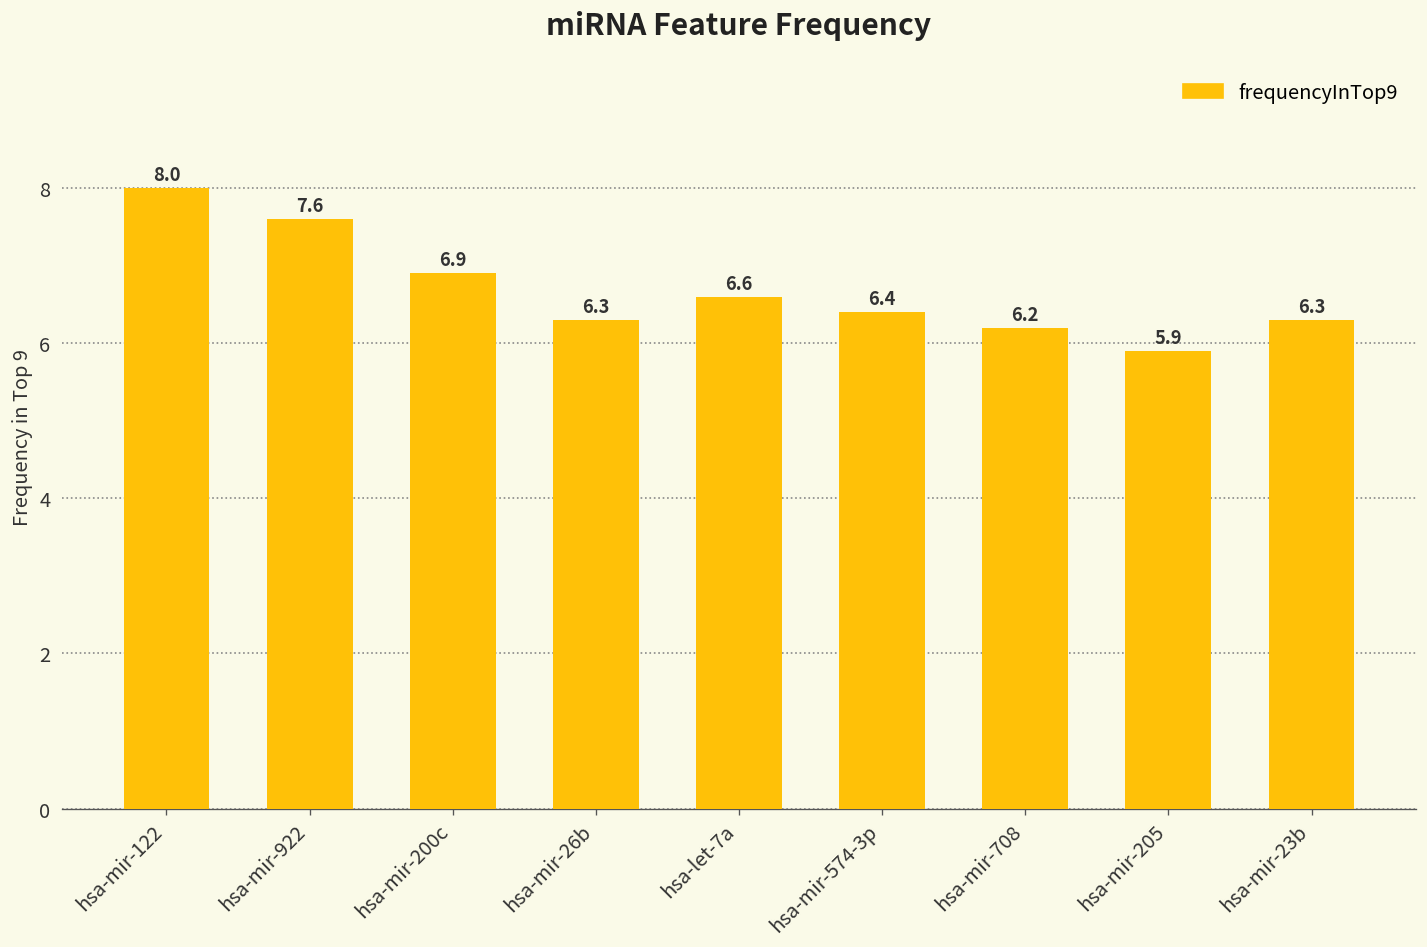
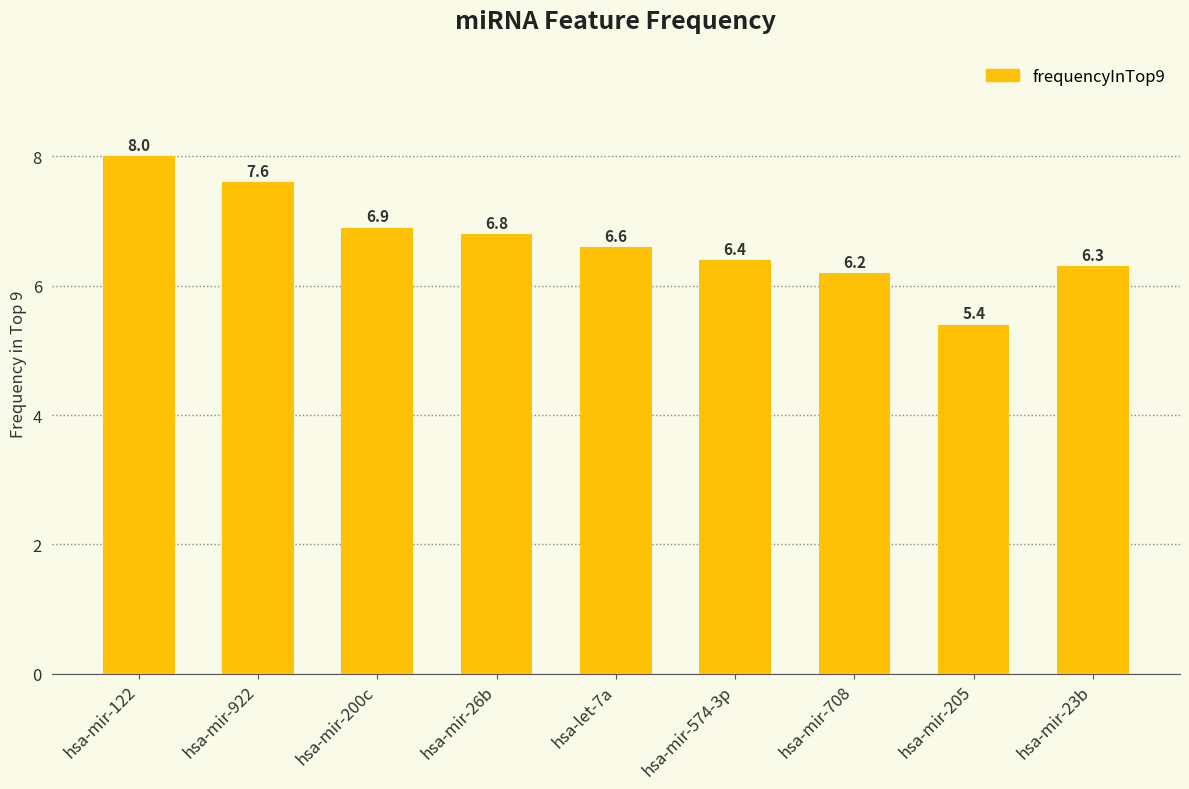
hsa-mir-26b: 6.3 -> 6.8
hsa-mir-205: 5.9 -> 5.4
